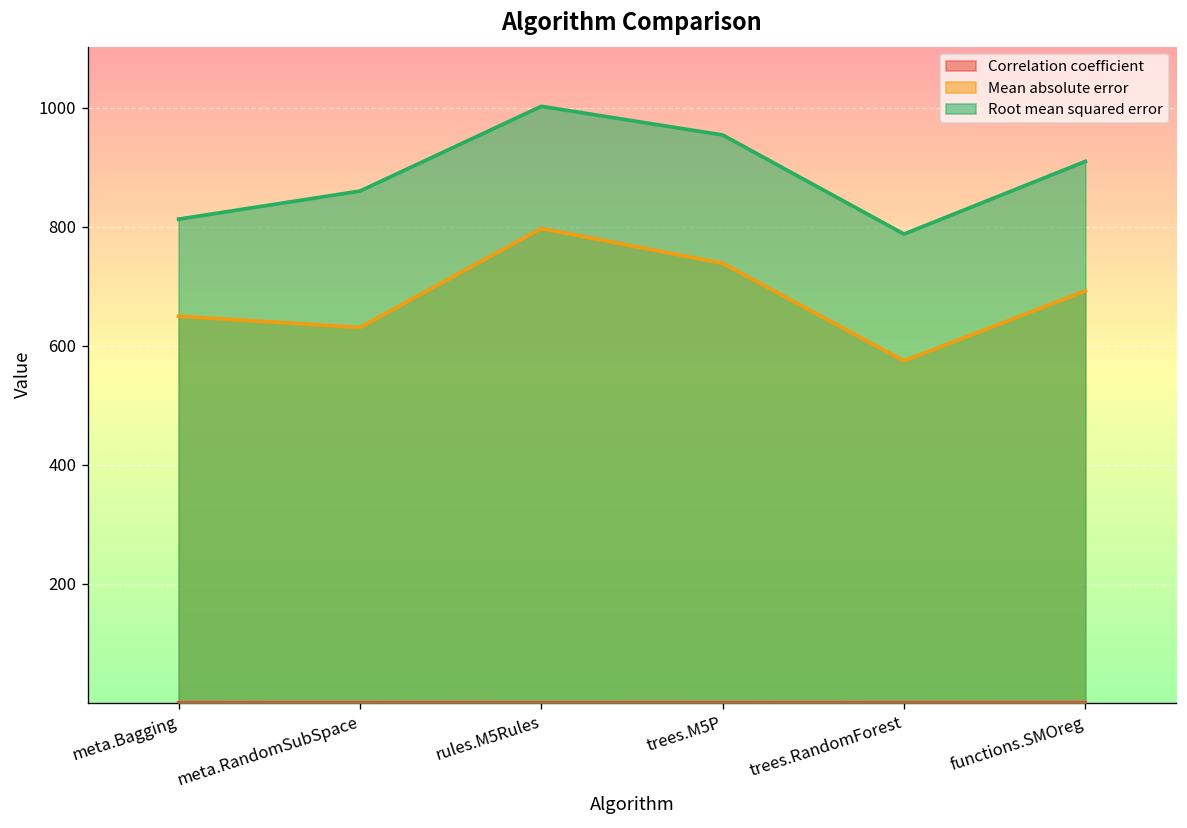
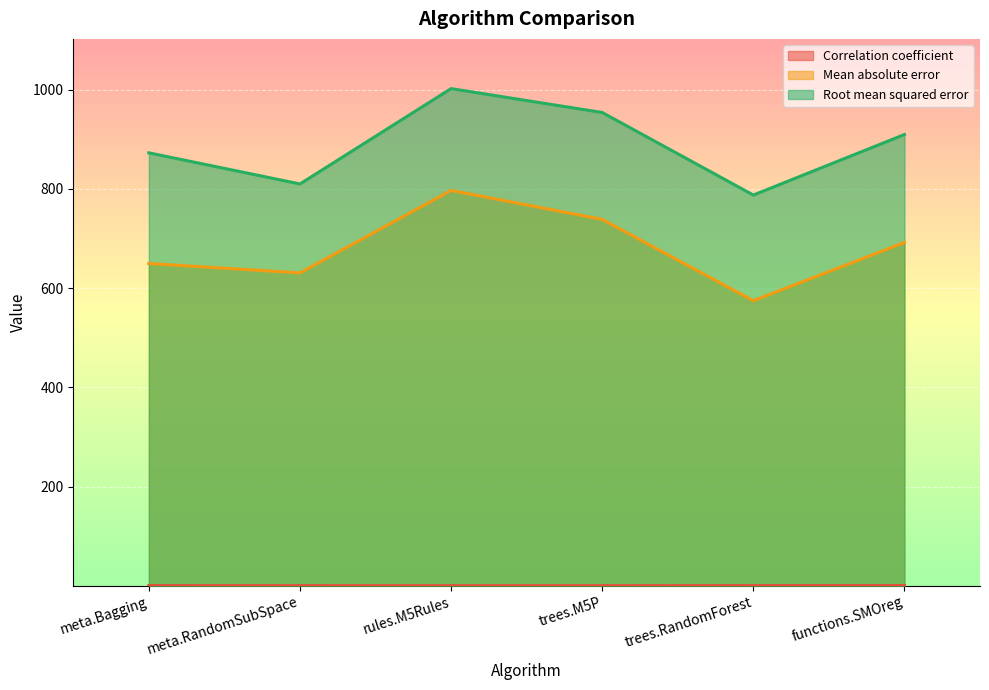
Root mean squared error, meta.Bagging: 810 -> 870
Root mean squared error, meta.RandomSubSpace: 860 -> 810
